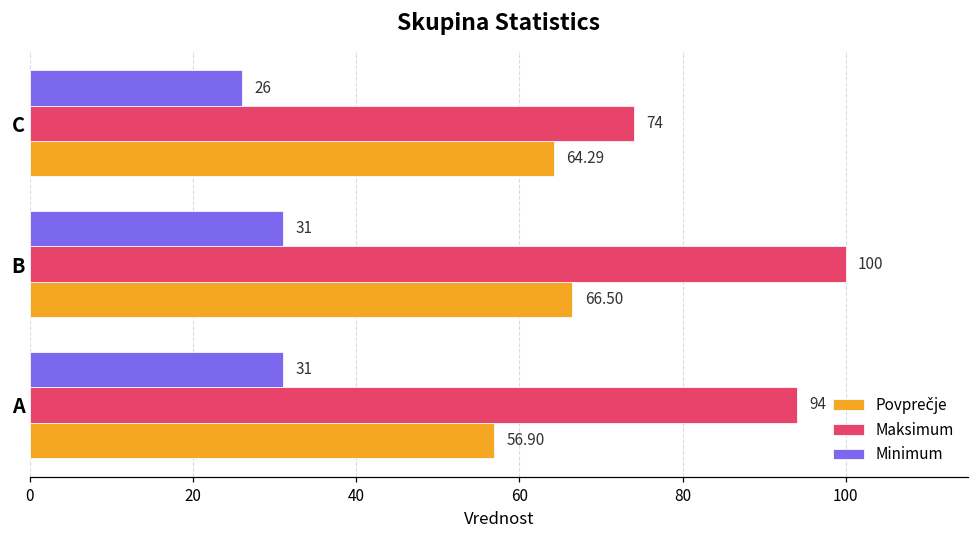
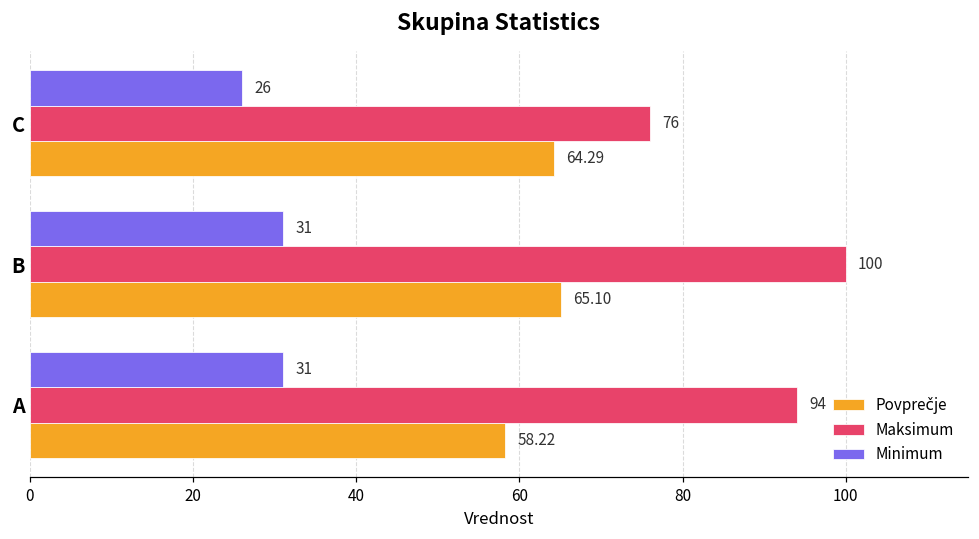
Maksimum, C: 74 -> 76
Povprečje, B: 66.50 -> 65.10
Povprečje, A: 56.90 -> 58.22
